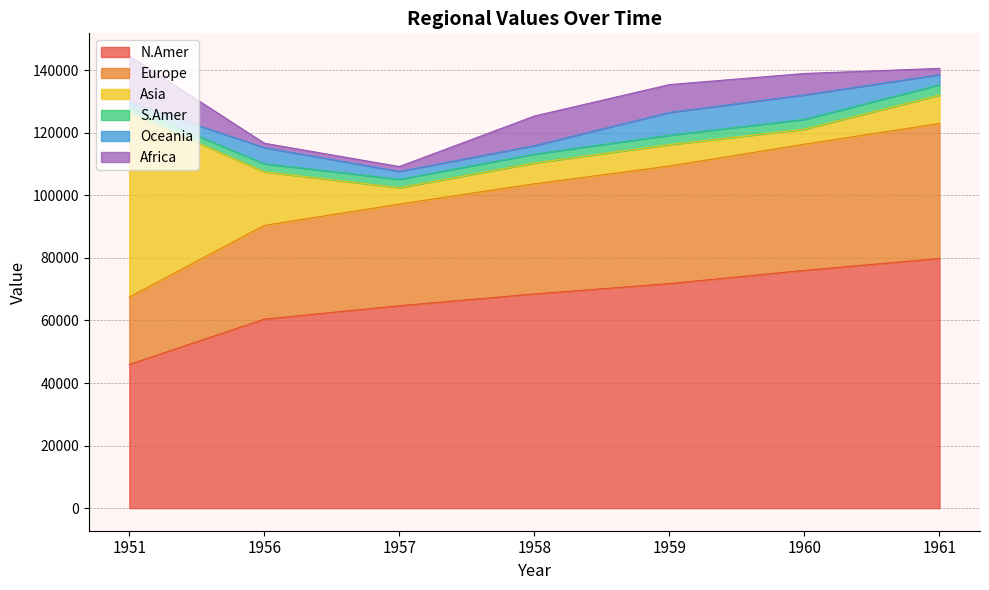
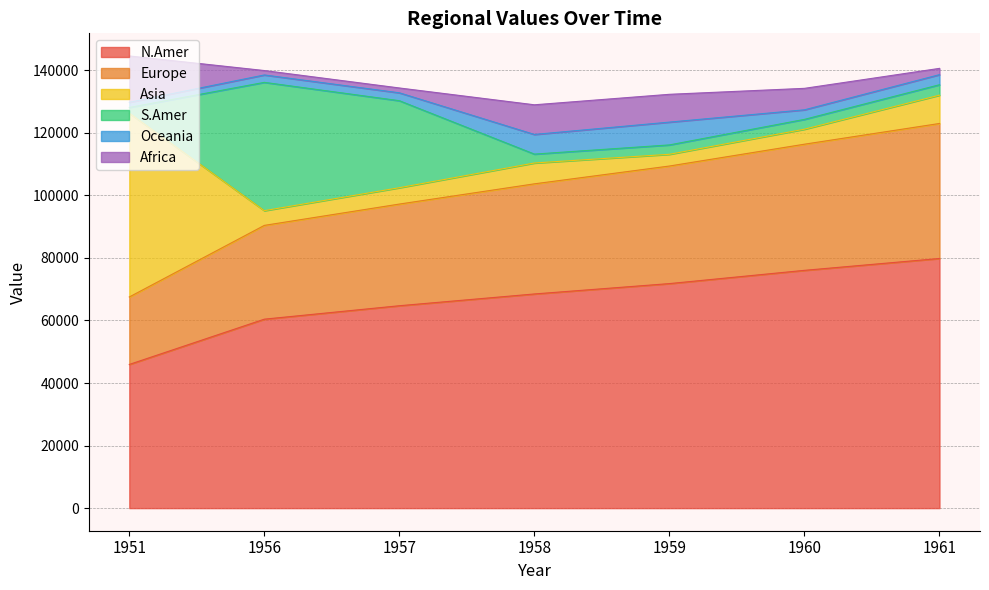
Asia, 1956: 17000 -> 5000
S.Amer, 1956: 3000 -> 41000
Oceania, 1956: 5000 -> 2000
S.Amer, 1957: 3000 -> 28000
Oceania, 1958: 3000 -> 6000
Asia, 1959: 7000 -> 4000
Oceania, 1960: 8000 -> 3000
